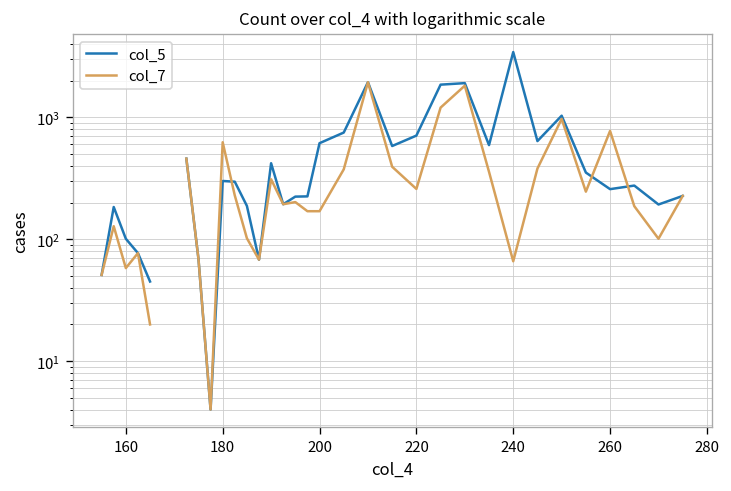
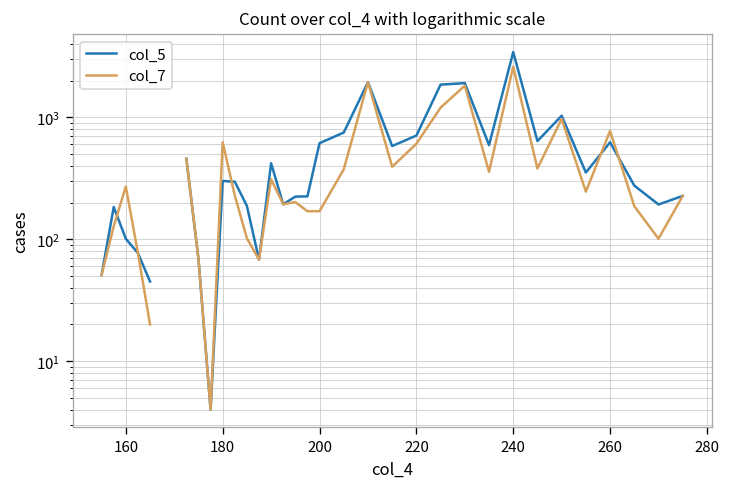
col_7, 160: 60 -> 270
col_7, 220: 260 -> 600
col_7, 240: 70 -> 2600
col_5, 260: 260 -> 600
